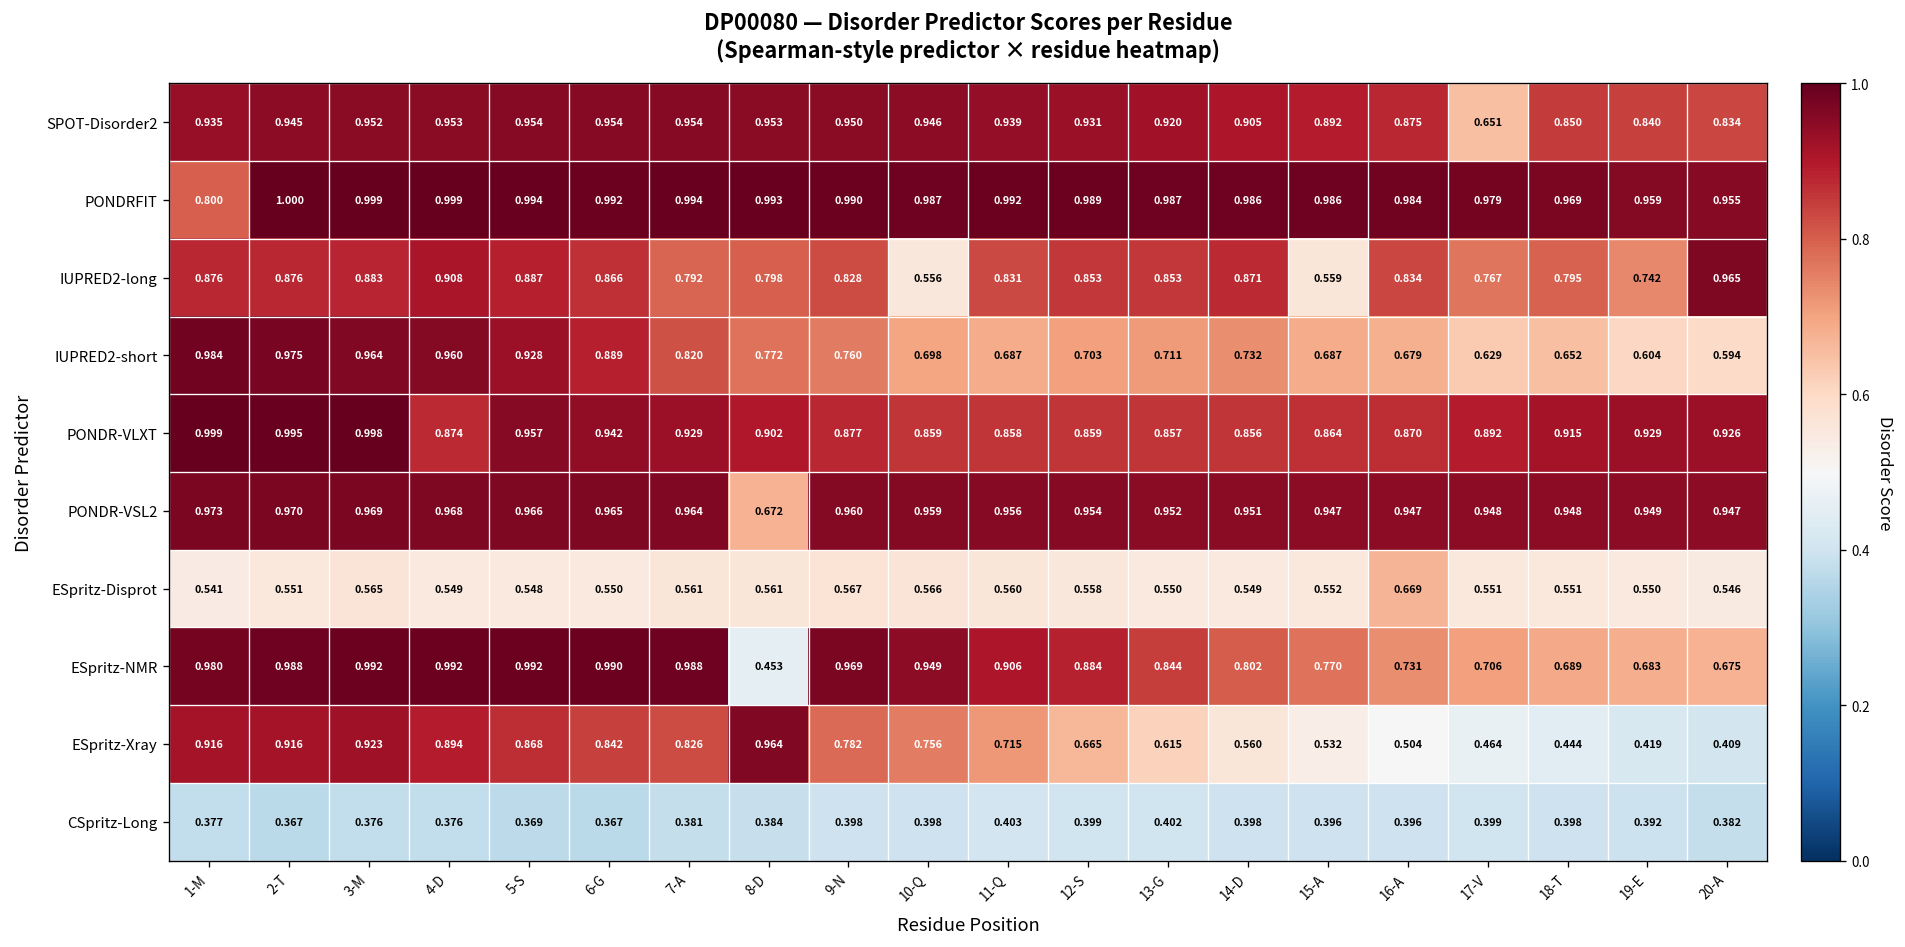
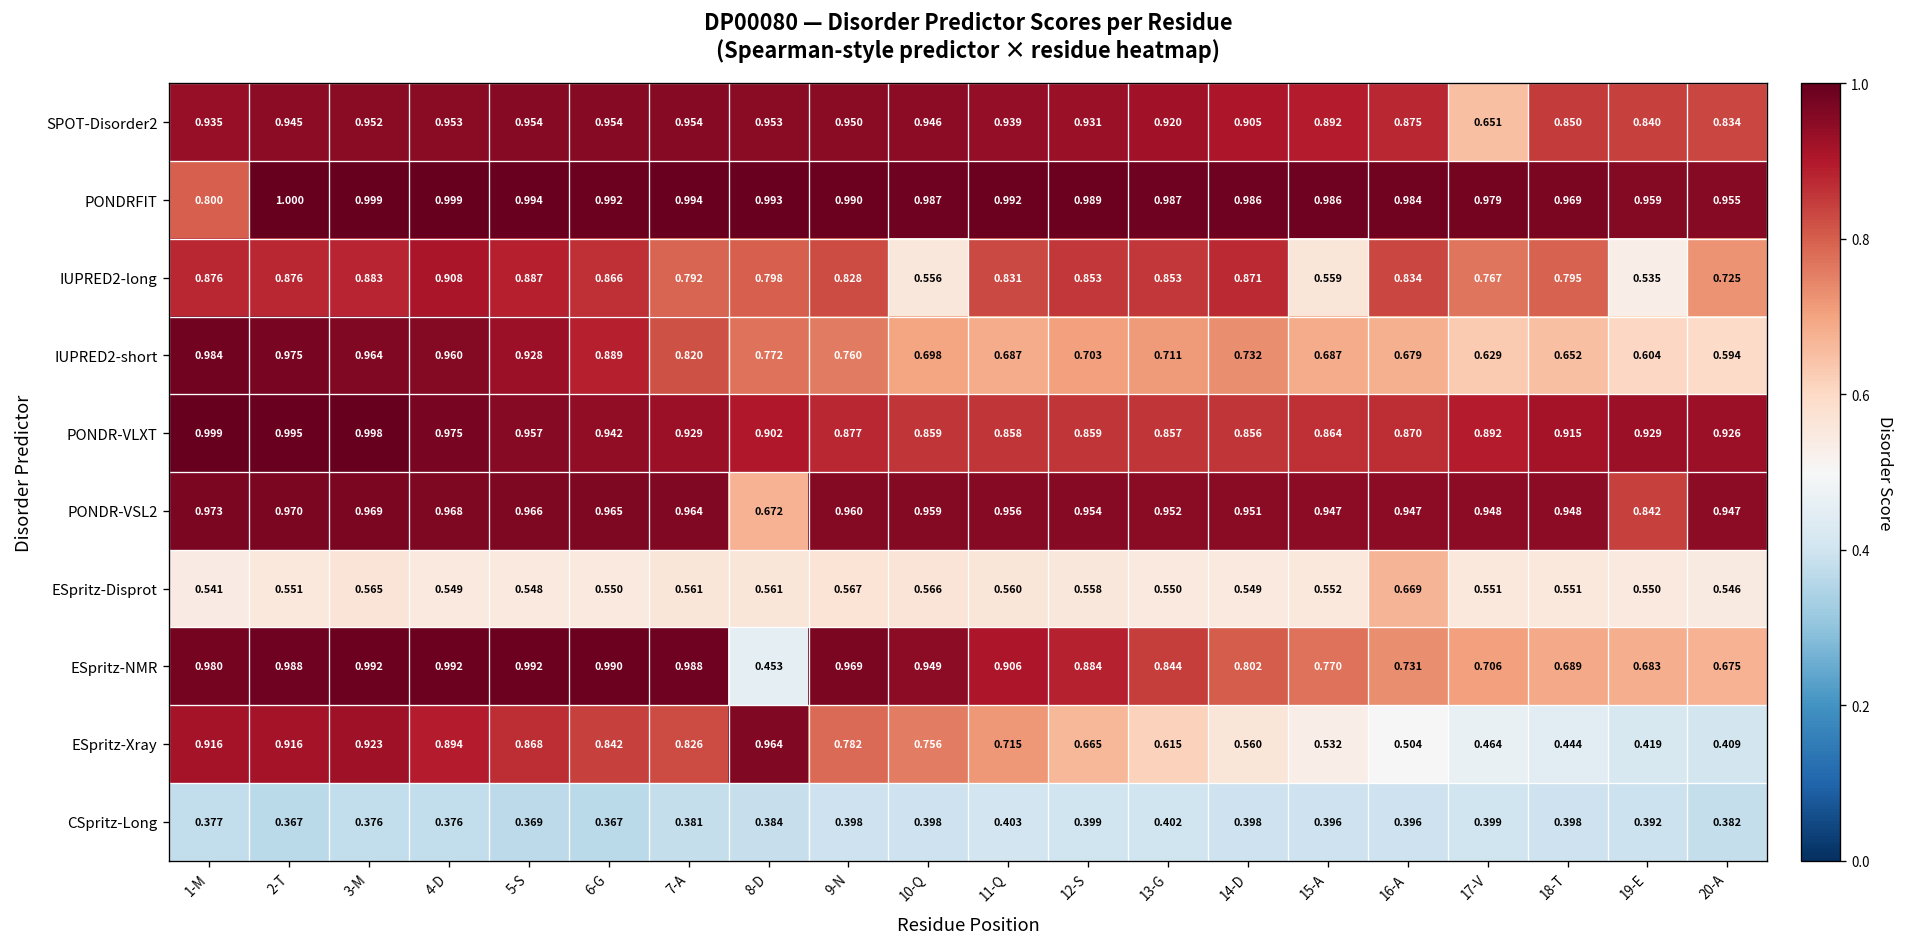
IUPRED2-long, 19-E: 0.742 -> 0.535
IUPRED2-long, 20-A: 0.965 -> 0.725
PONDR-VLXT, 4-D: 0.874 -> 0.975
PONDR-VSL2, 19-E: 0.949 -> 0.842
